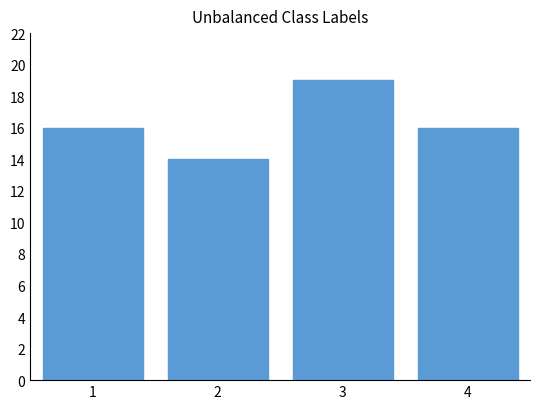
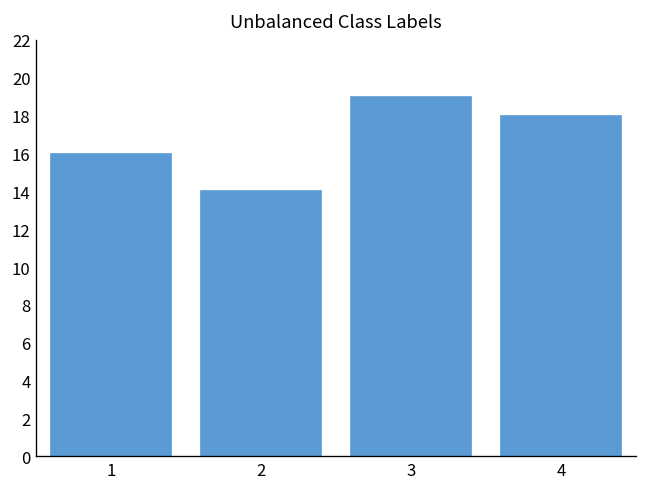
4: 16 -> 18
